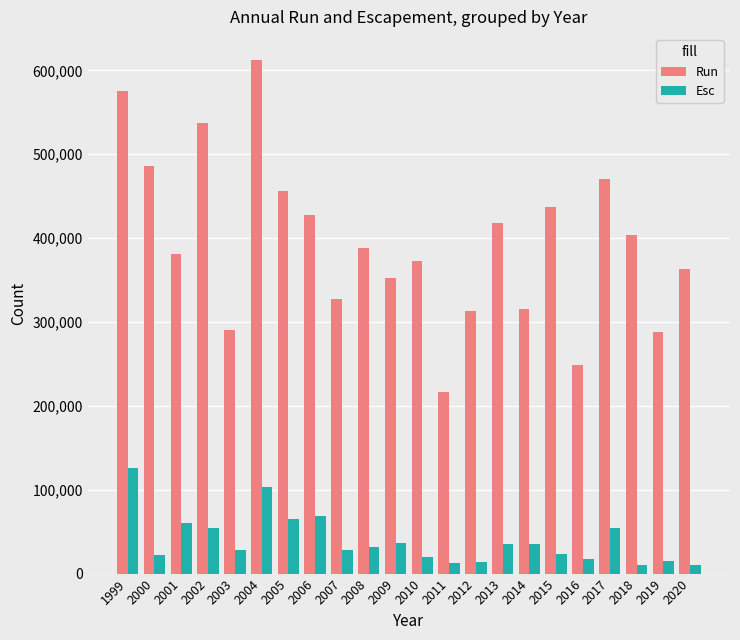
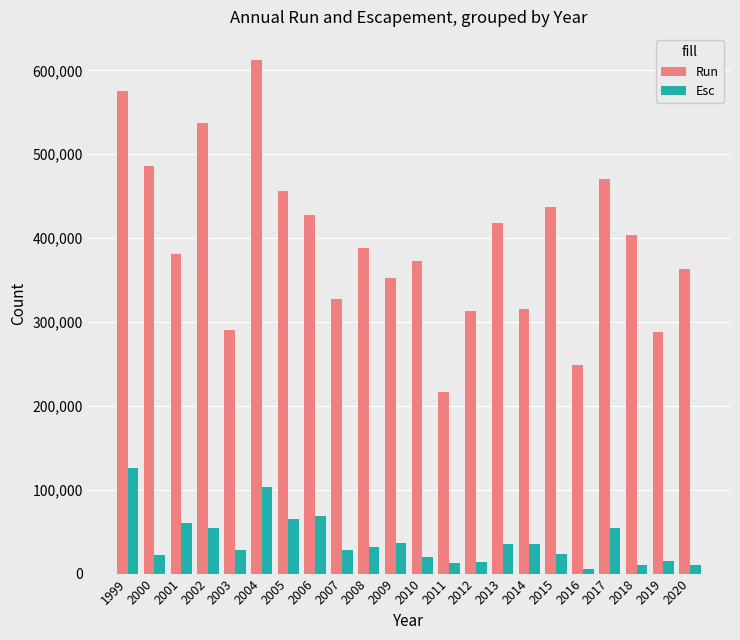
Esc, 2016: 20,000 -> 10,000
